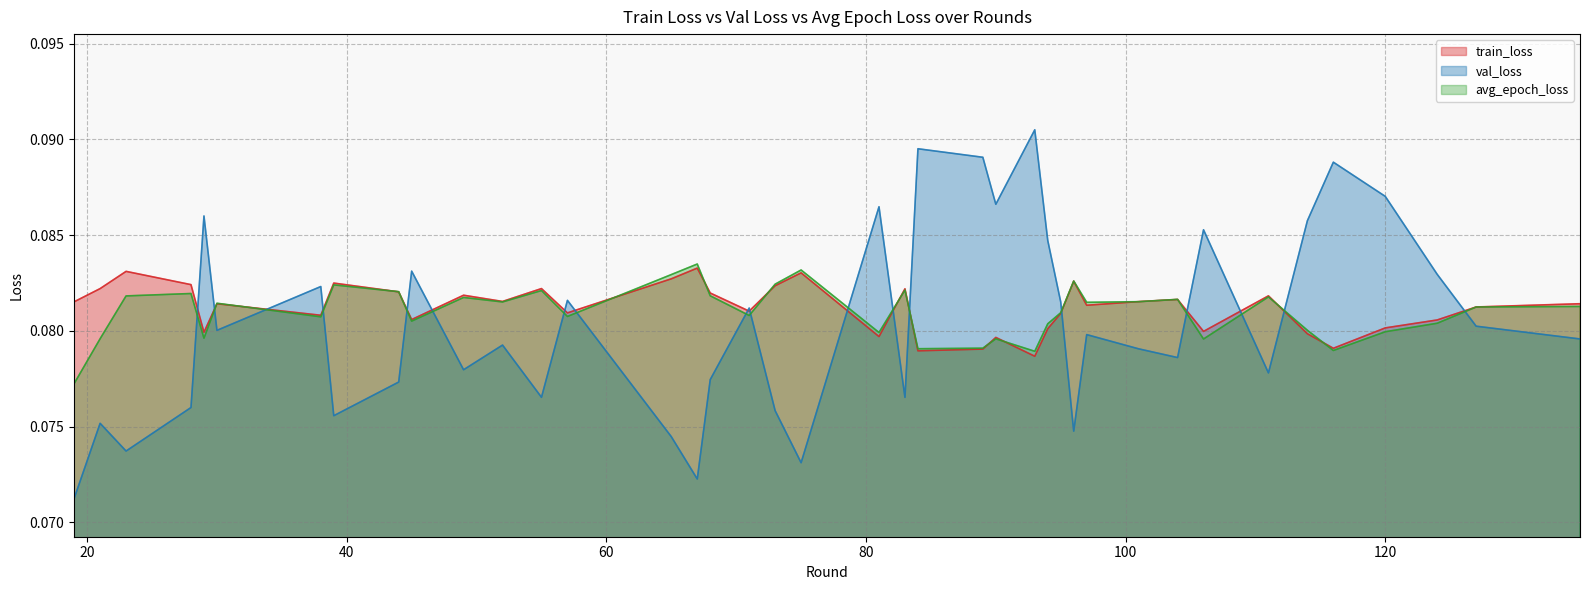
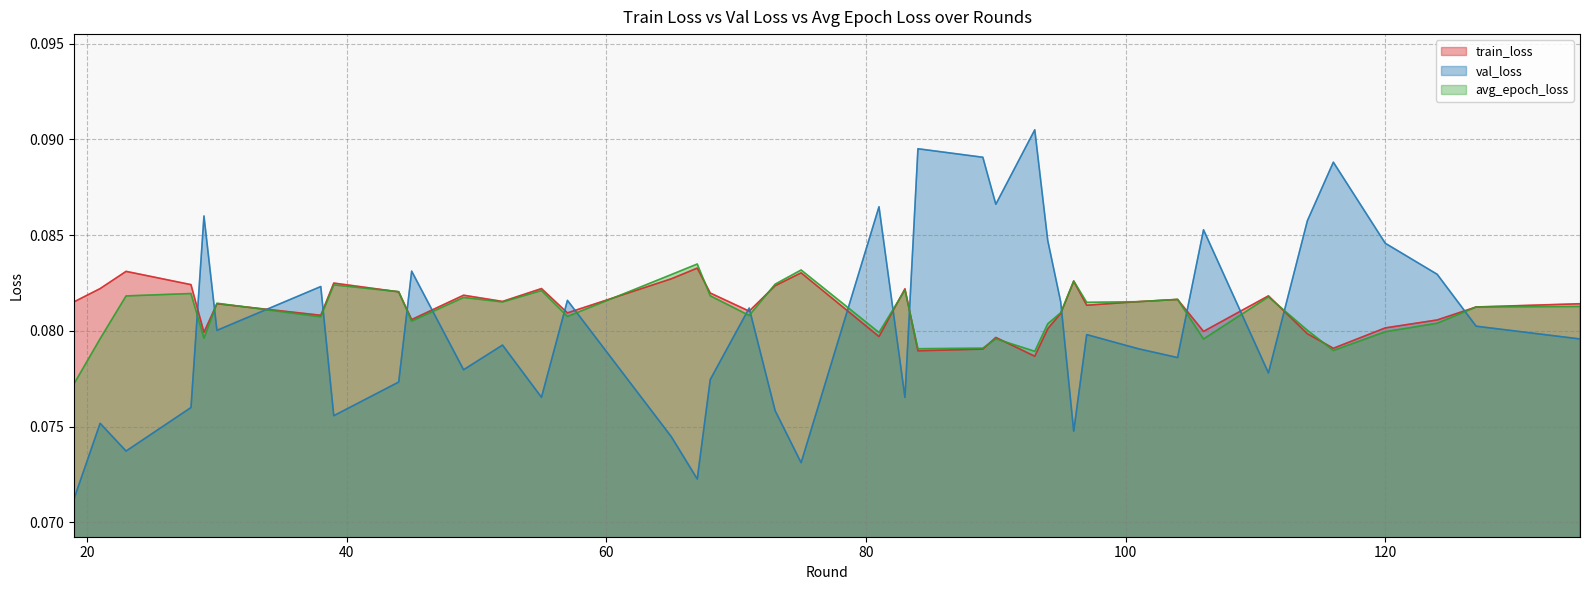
val_loss, 120: 0.0870 -> 0.0846
